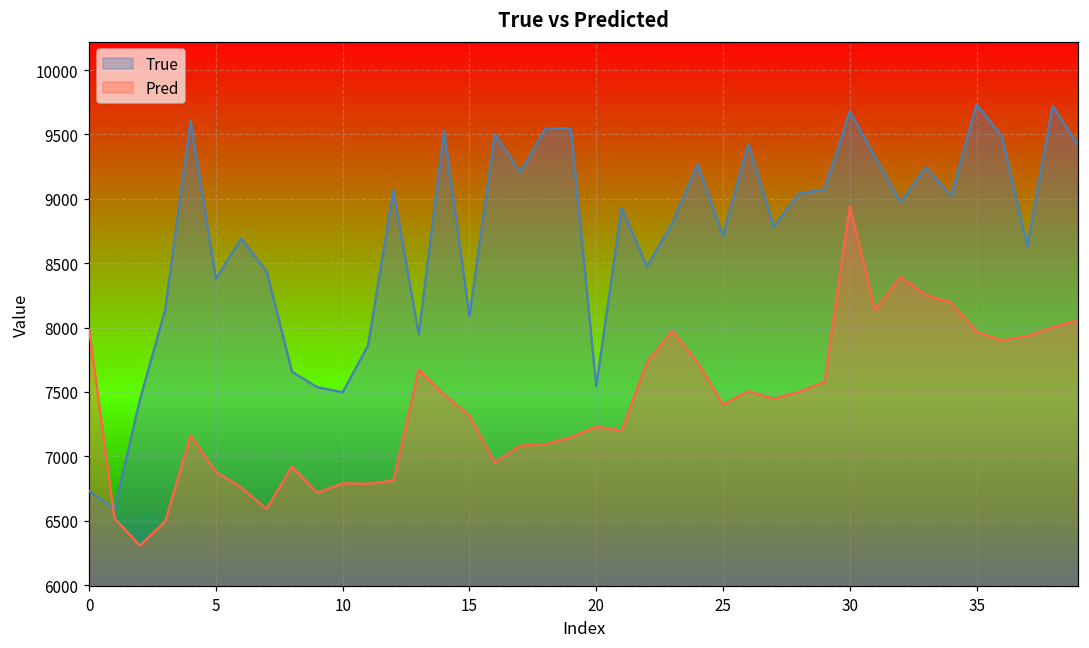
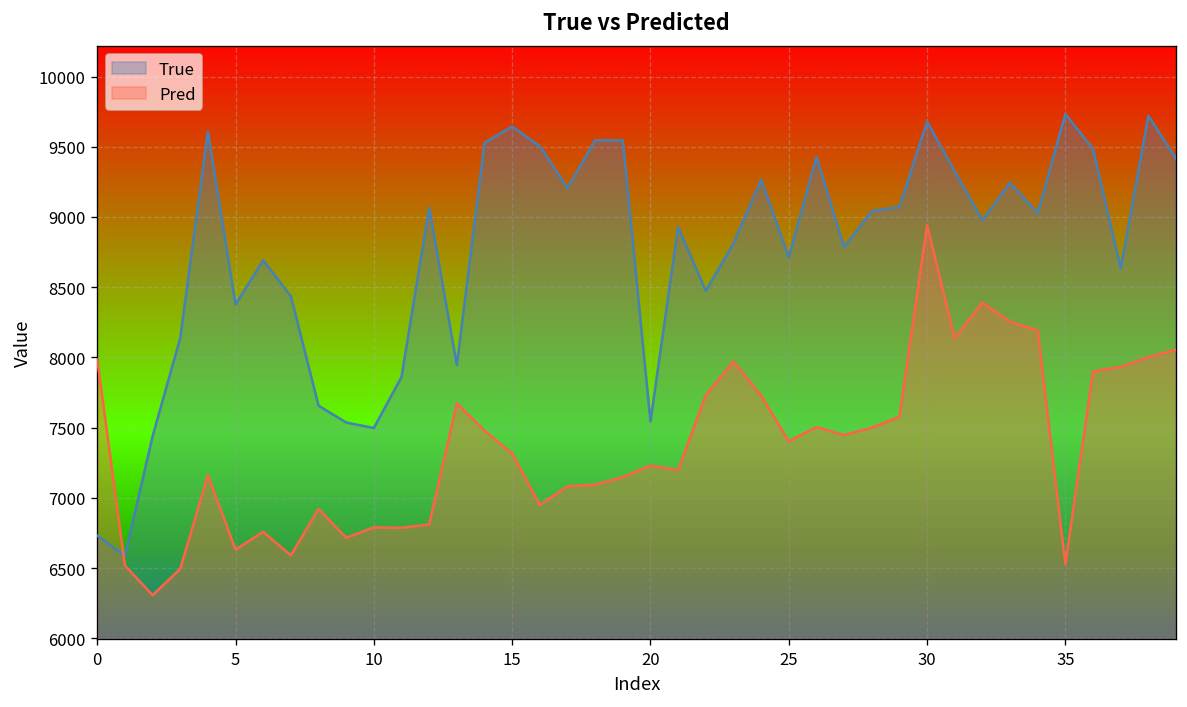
Pred, 5: 6880 -> 6630
True, 15: 8090 -> 9640
Pred, 35: 7970 -> 6530
